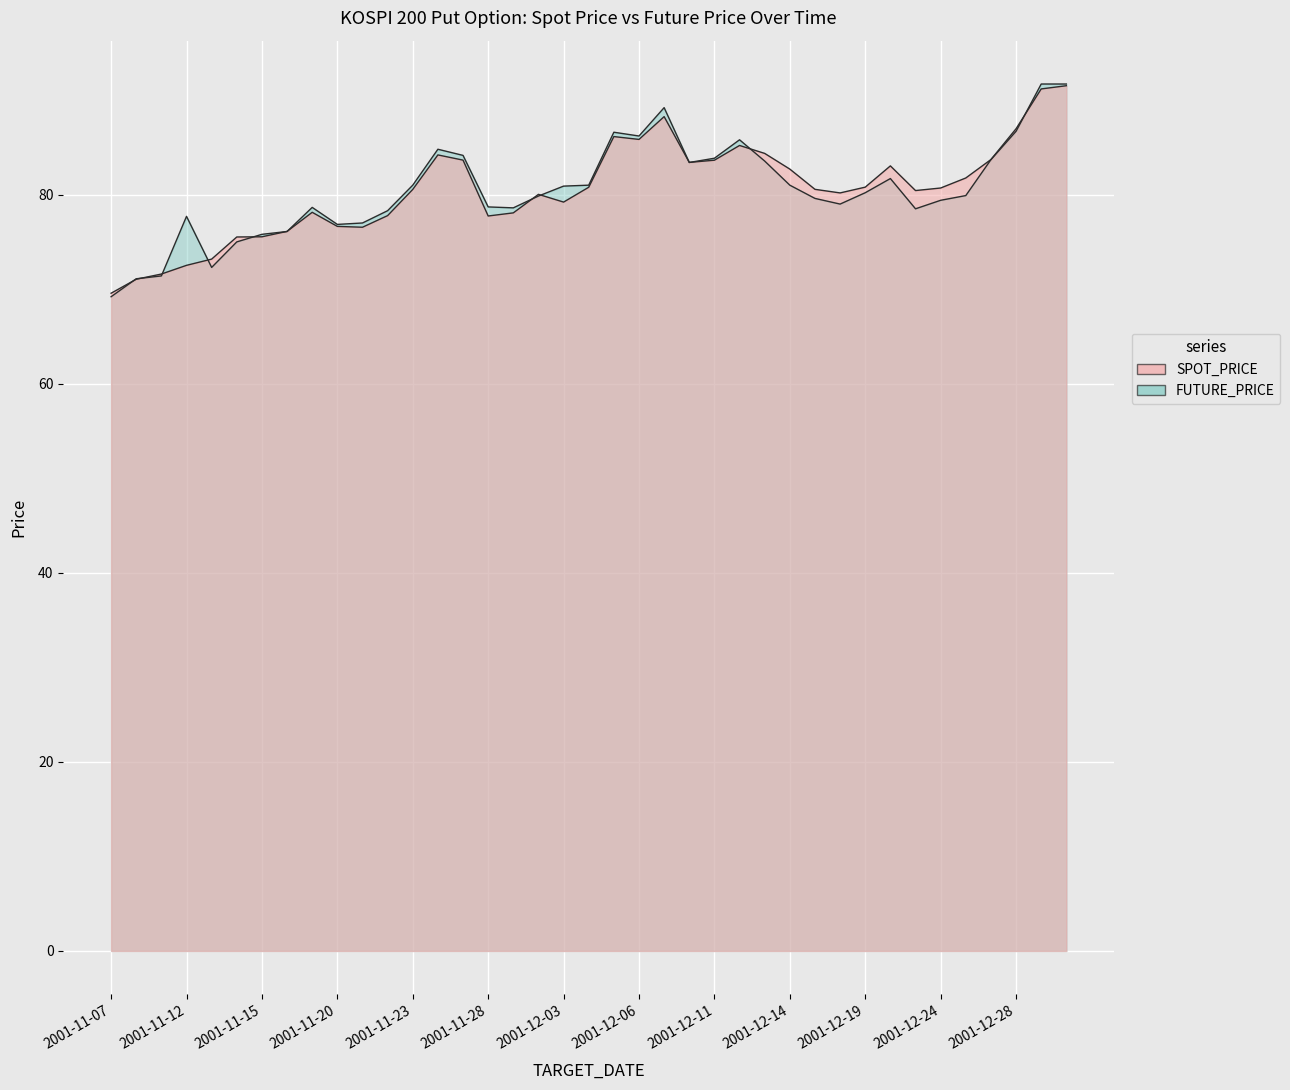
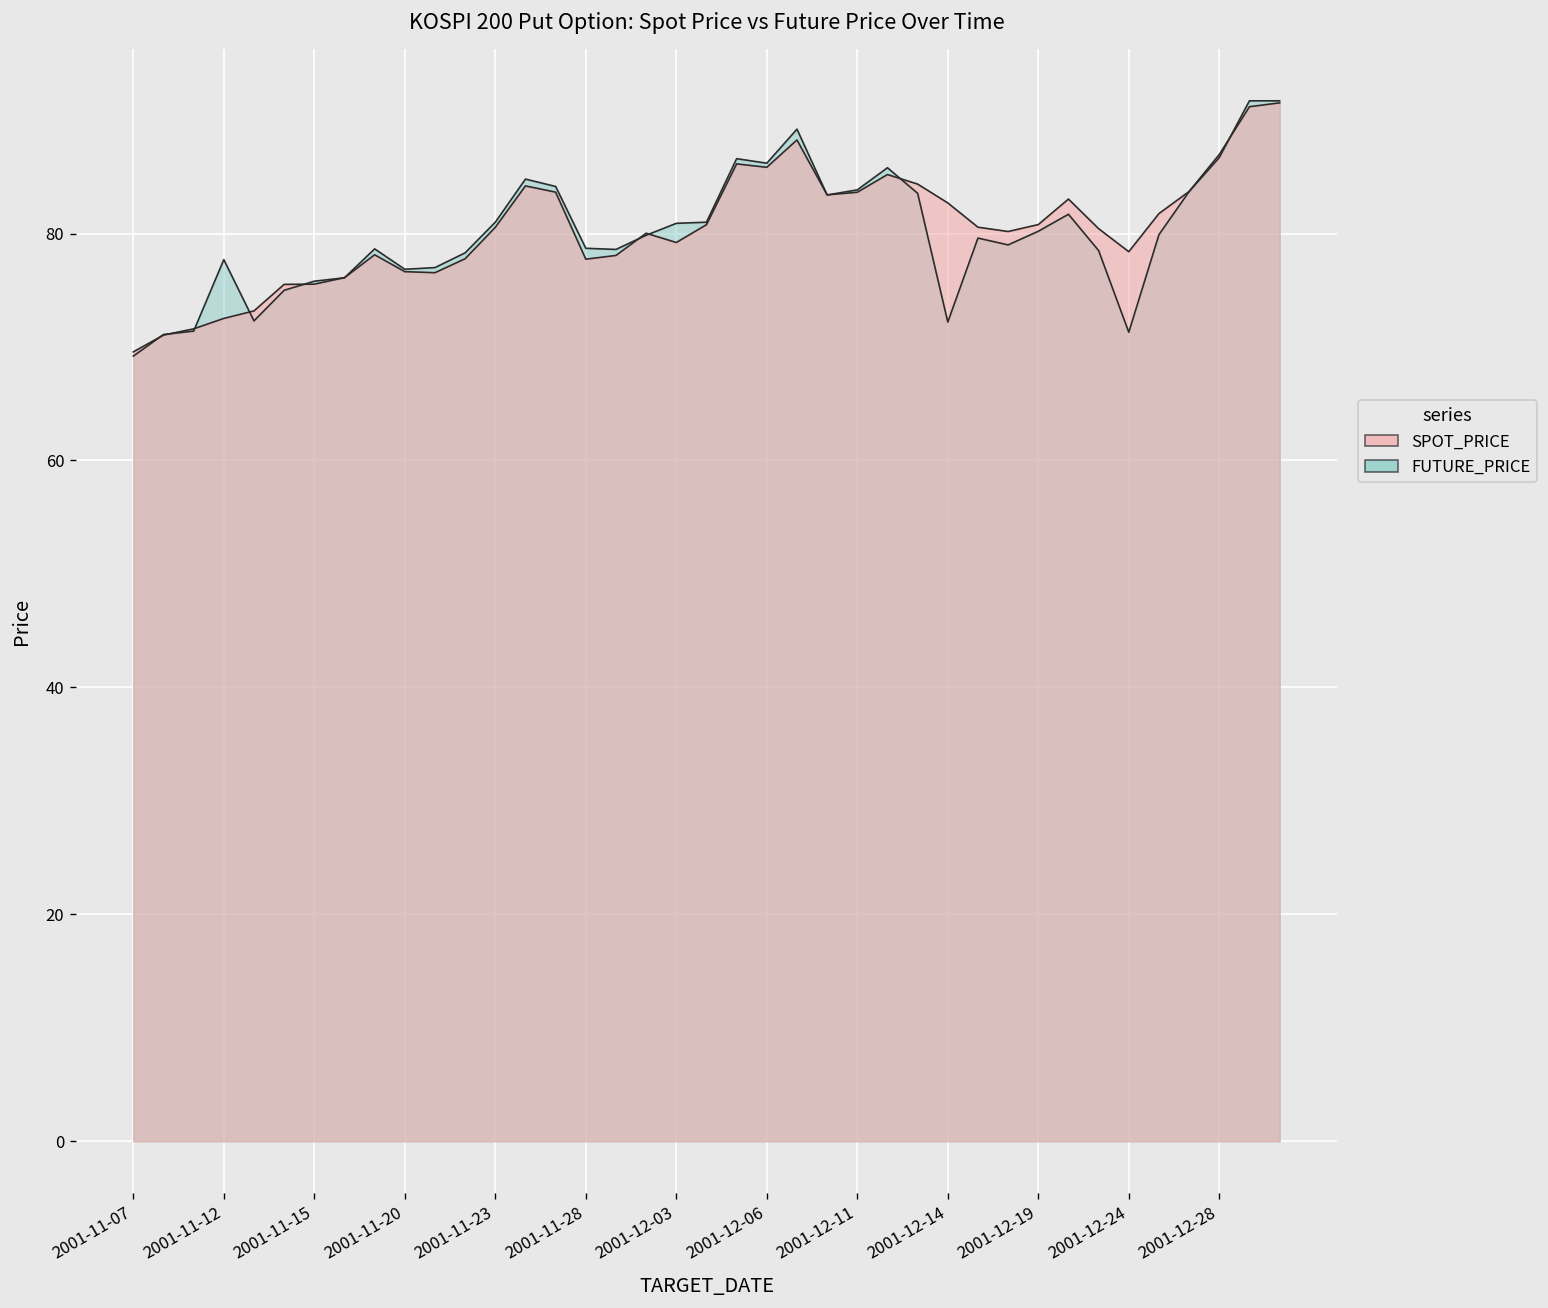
FUTURE_PRICE, 2001-12-14: 81 -> 72
FUTURE_PRICE, 2001-12-24: 79 -> 71
SPOT_PRICE, 2001-12-24: 81 -> 78
